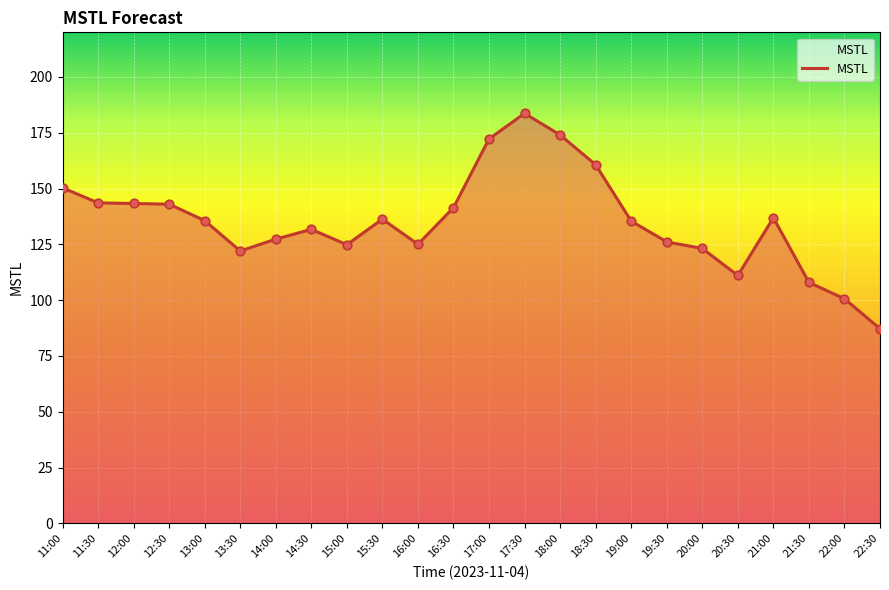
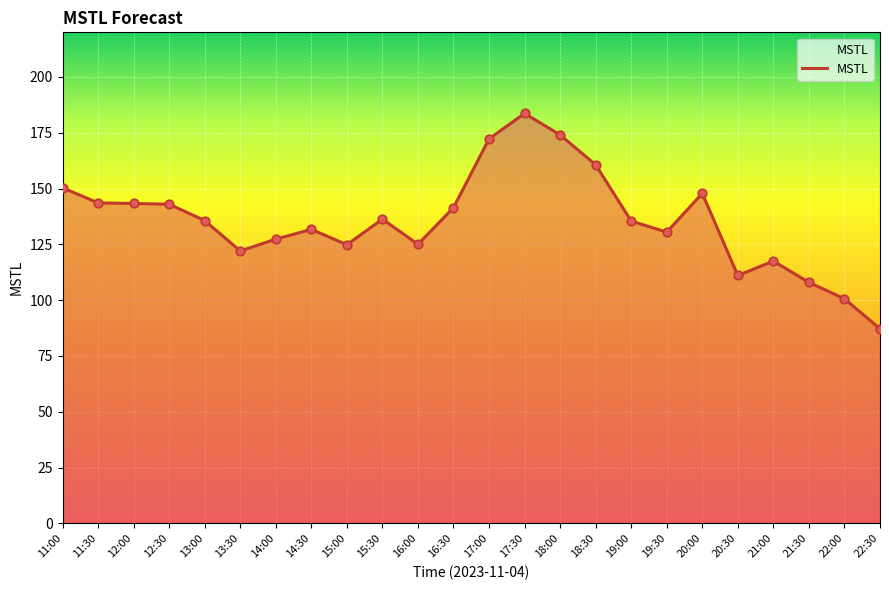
19:30: 126 -> 130
20:00: 123 -> 148
21:00: 137 -> 118
